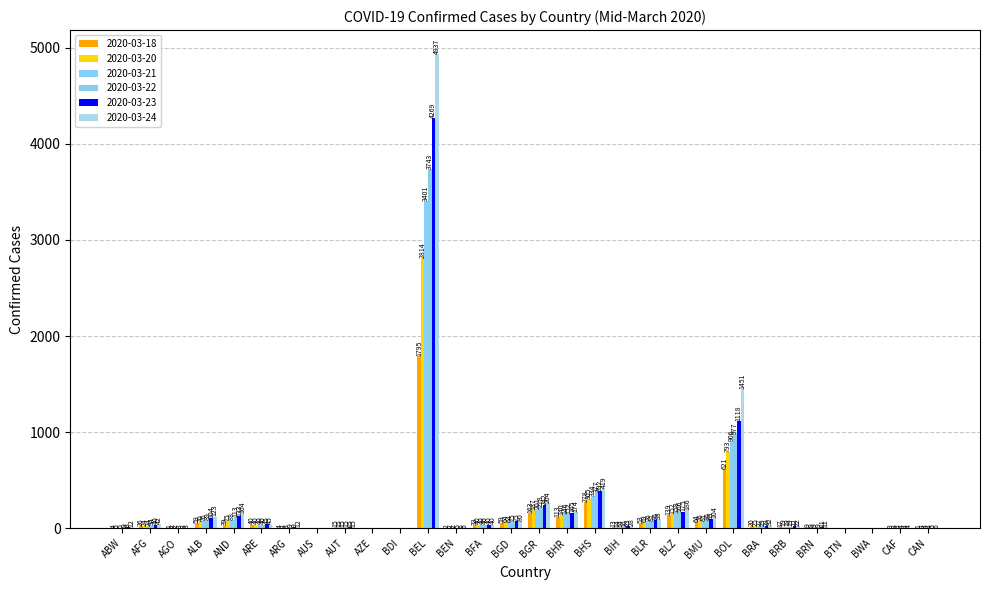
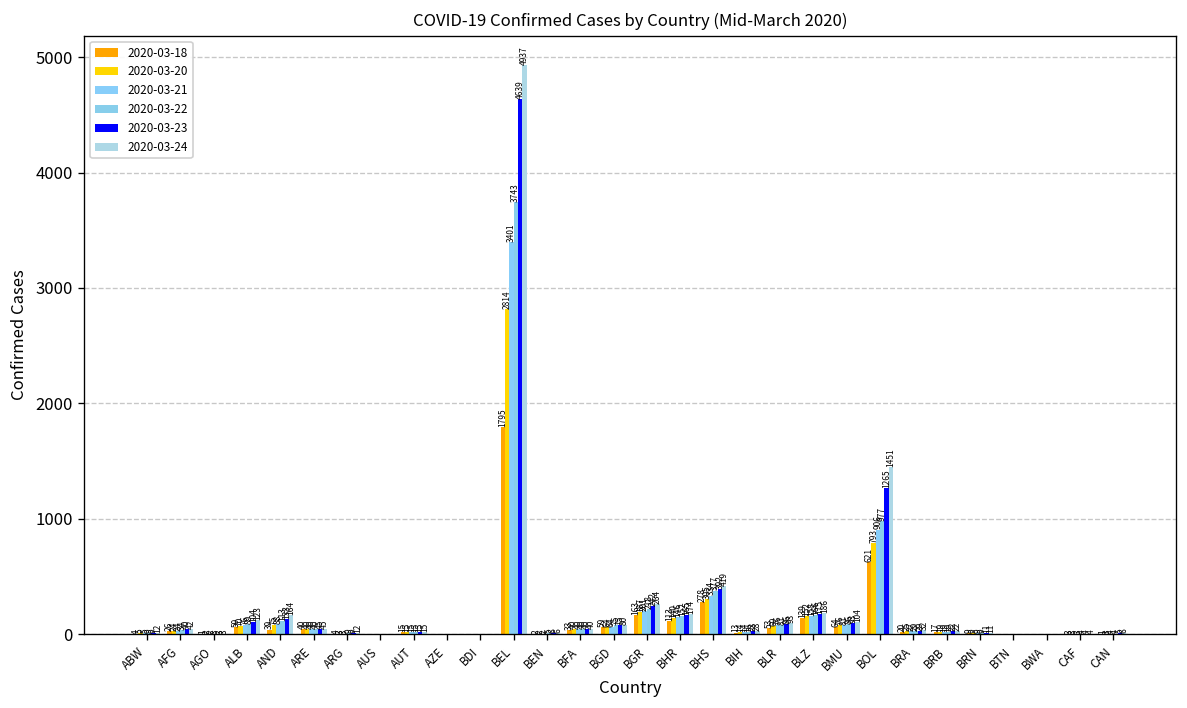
2020-03-23, BEL: 4269 -> 4639
2020-03-23, BOL: 1118 -> 1265
